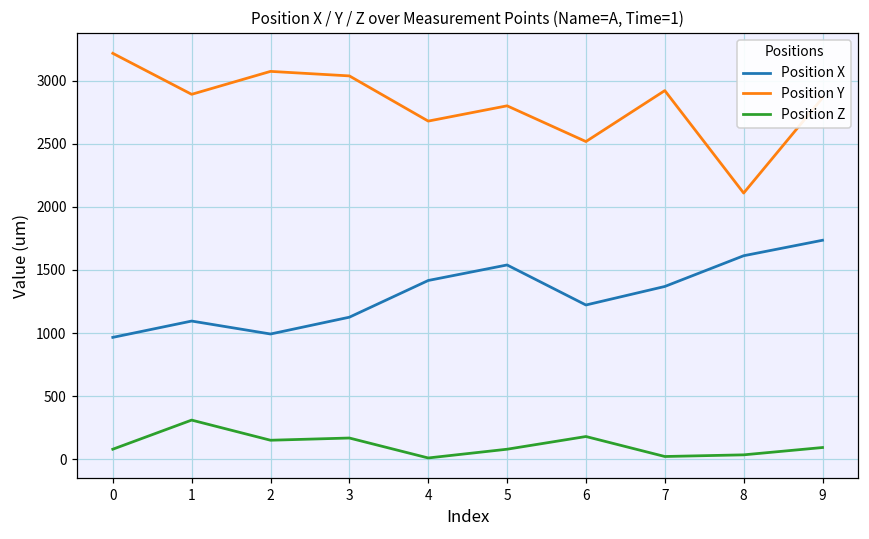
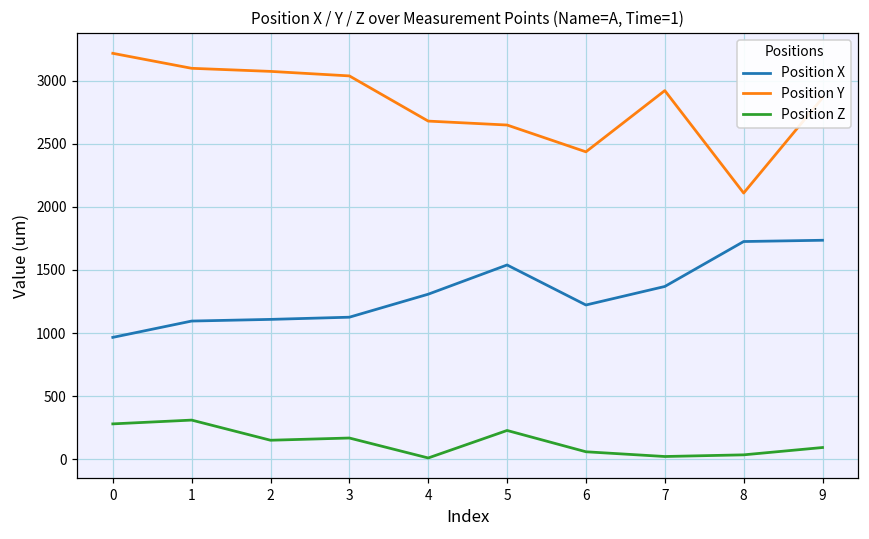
Position Z, 0: 80 -> 280
Position Y, 1: 2890 -> 3100
Position X, 2: 990 -> 1110
Position X, 4: 1420 -> 1310
Position Y, 5: 2800 -> 2650
Position Z, 5: 80 -> 230
Position Y, 6: 2520 -> 2440
Position Z, 6: 180 -> 60
Position X, 8: 1610 -> 1730
